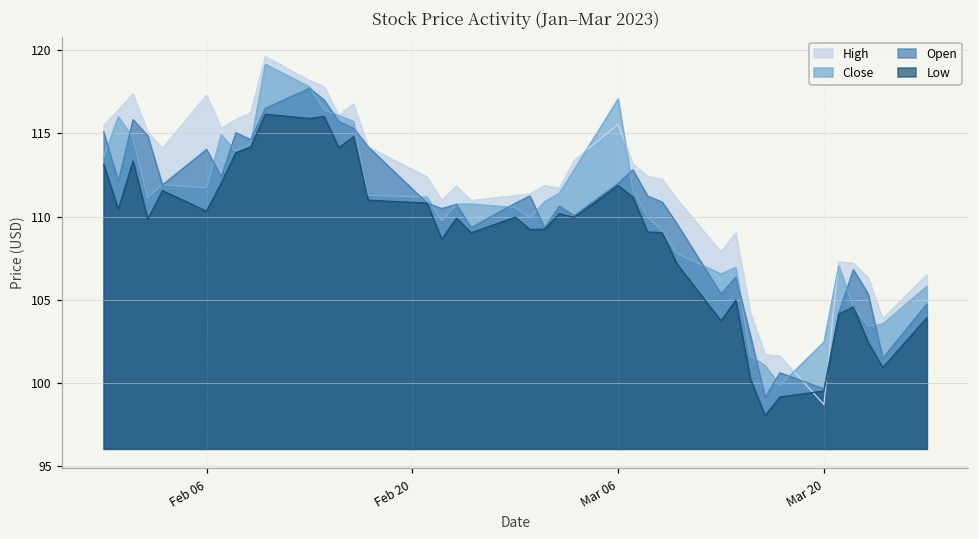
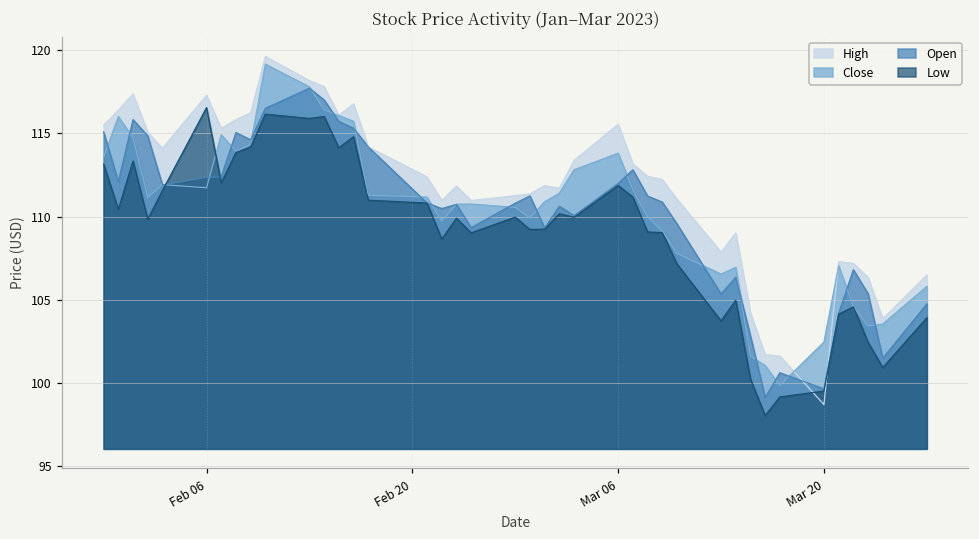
Open, Feb 06: 114.0 -> 112.4
Low, Feb 06: 110.3 -> 116.6
Close, Mar 06: 117.1 -> 113.8
